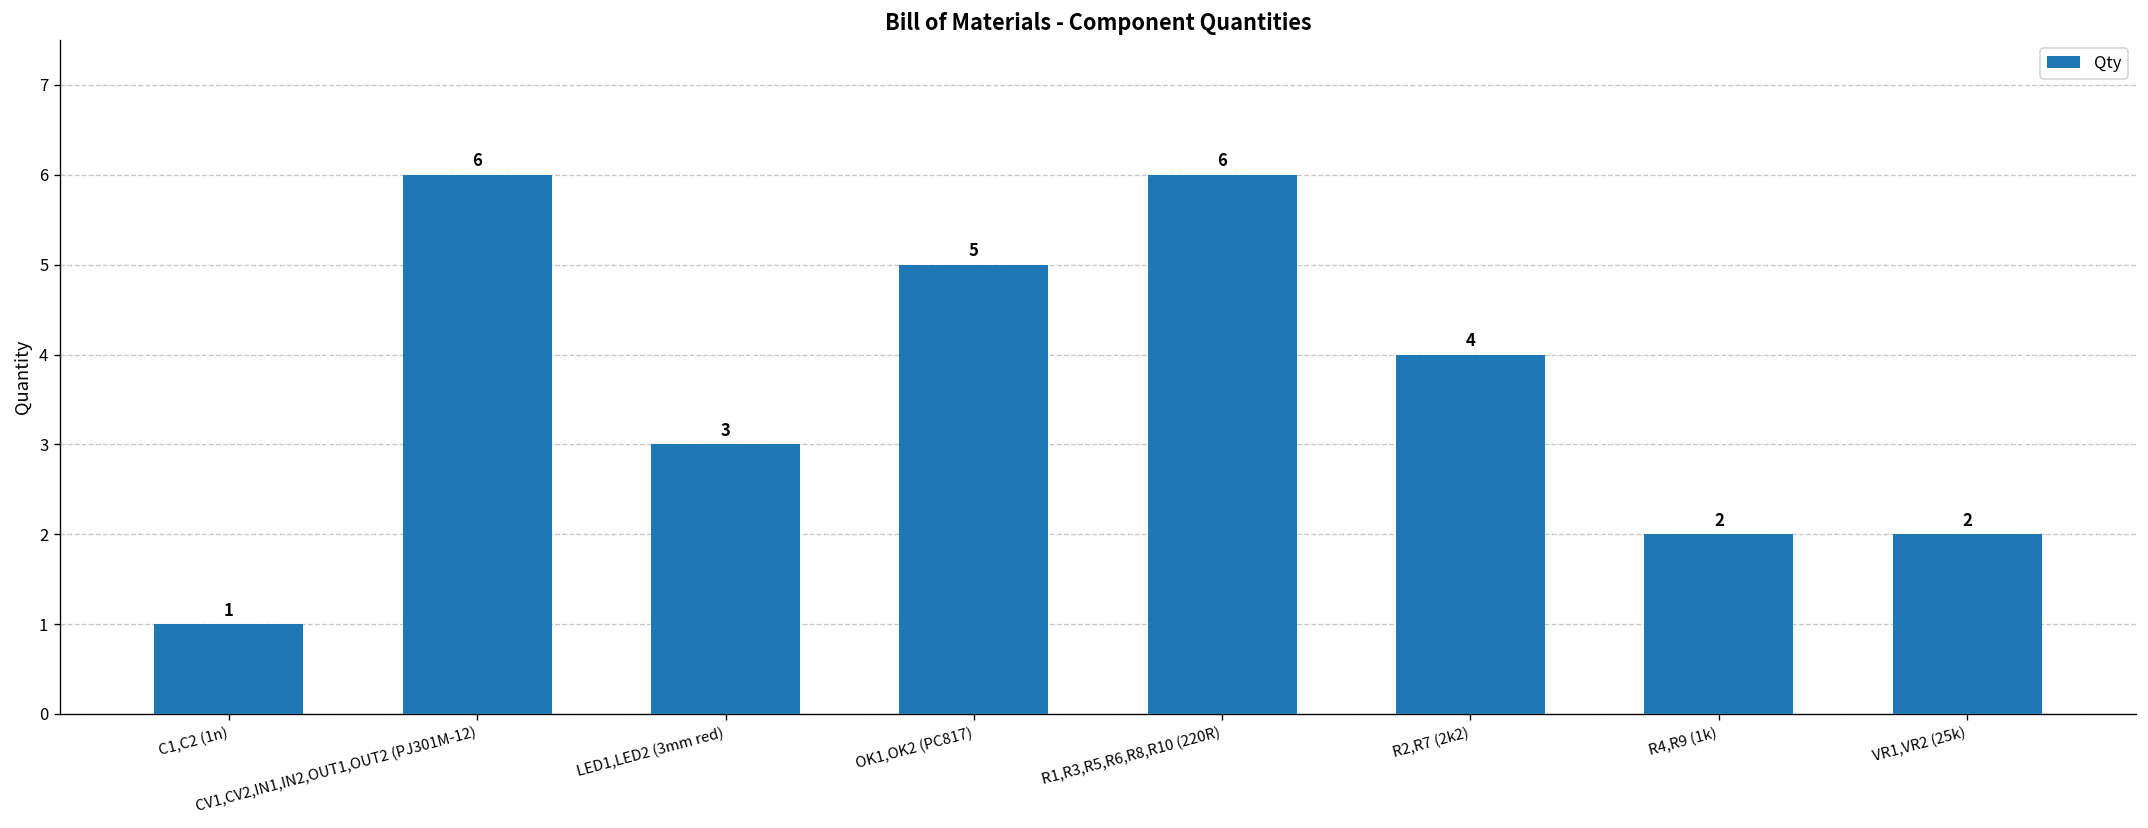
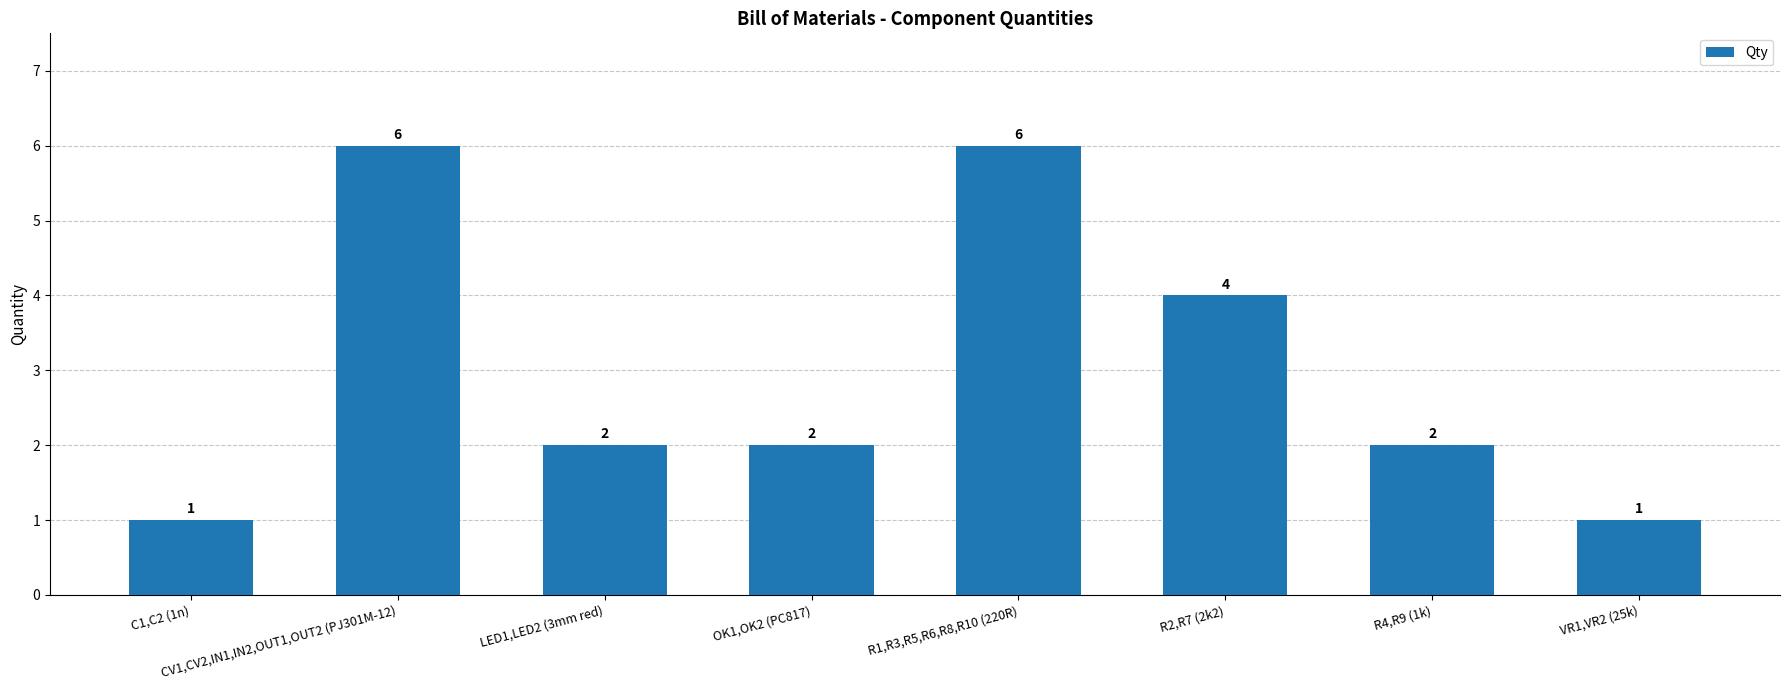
LED1,LED2 (3mm red): 3 -> 2
OK1,OK2 (PC817): 5 -> 2
VR1,VR2 (25k): 2 -> 1
